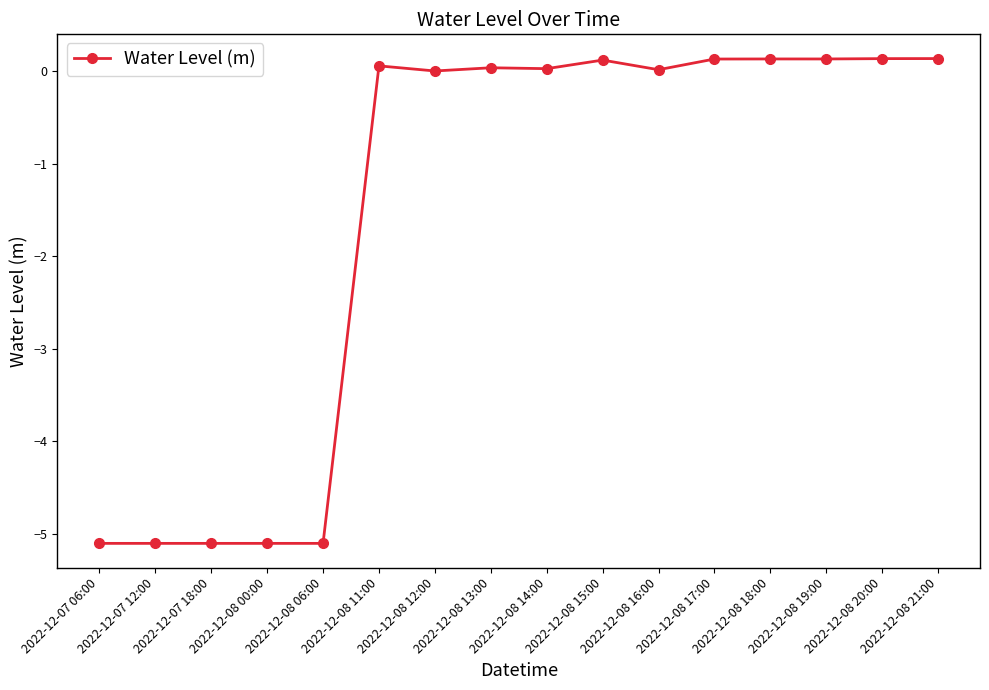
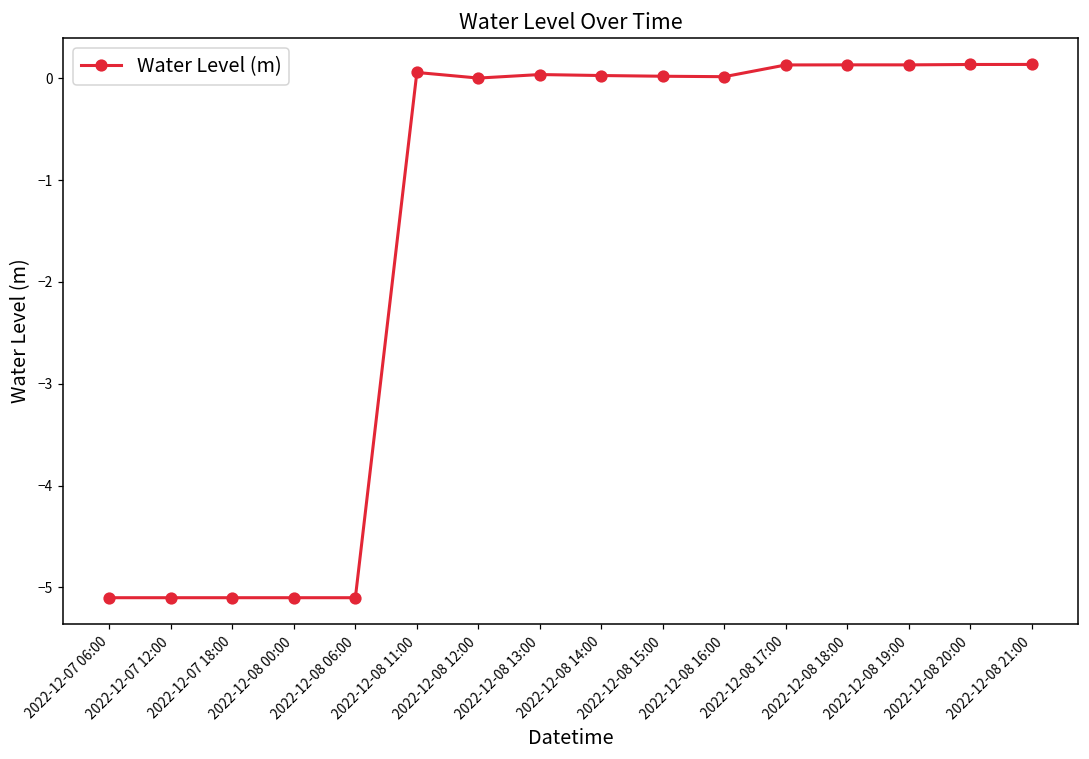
2022-12-08 15:00: 0.1 -> 0.0
